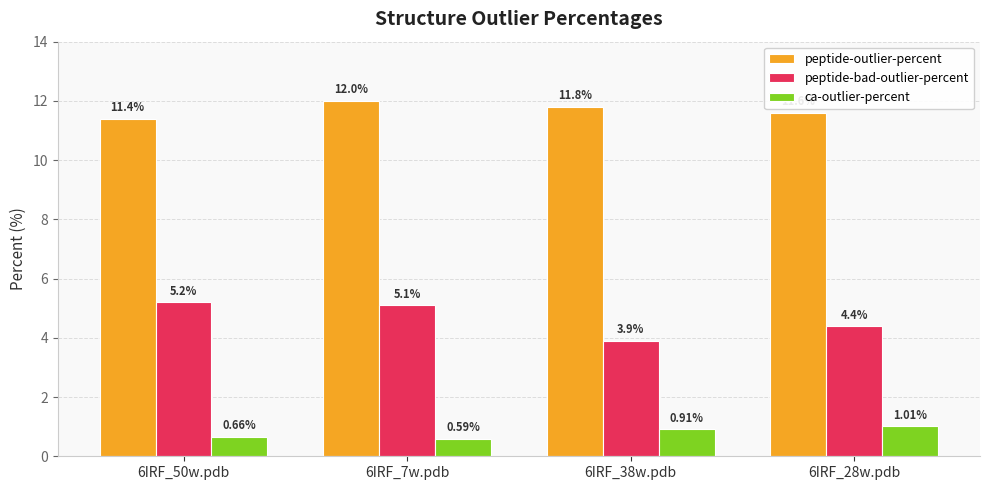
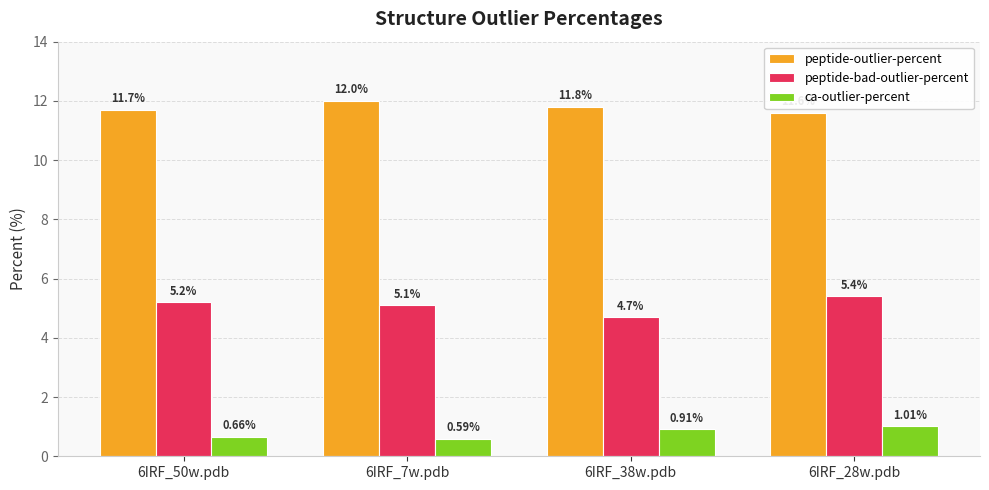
peptide-outlier-percent, 6IRF_50w.pdb: 11.4% -> 11.7%
peptide-bad-outlier-percent, 6IRF_38w.pdb: 3.9% -> 4.7%
peptide-bad-outlier-percent, 6IRF_28w.pdb: 4.4% -> 5.4%
